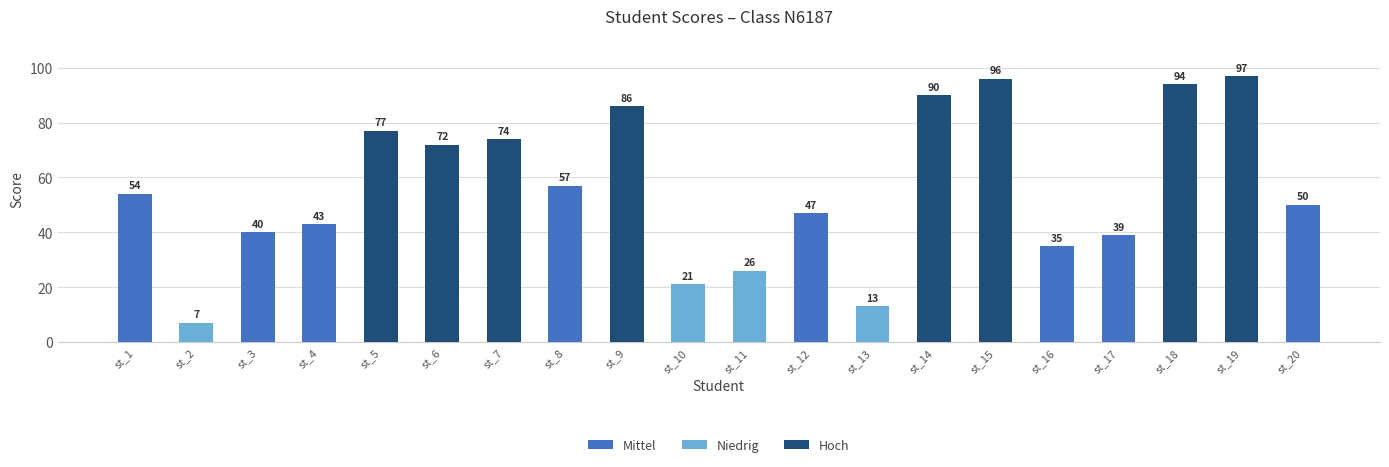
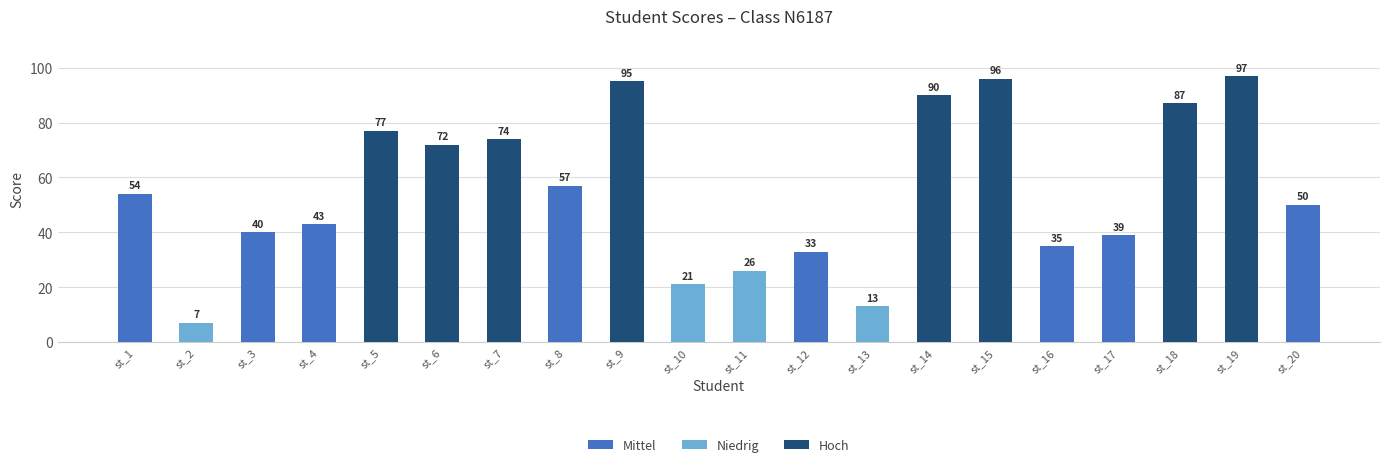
st_9: 86 -> 95
st_12: 47 -> 33
st_18: 94 -> 87
